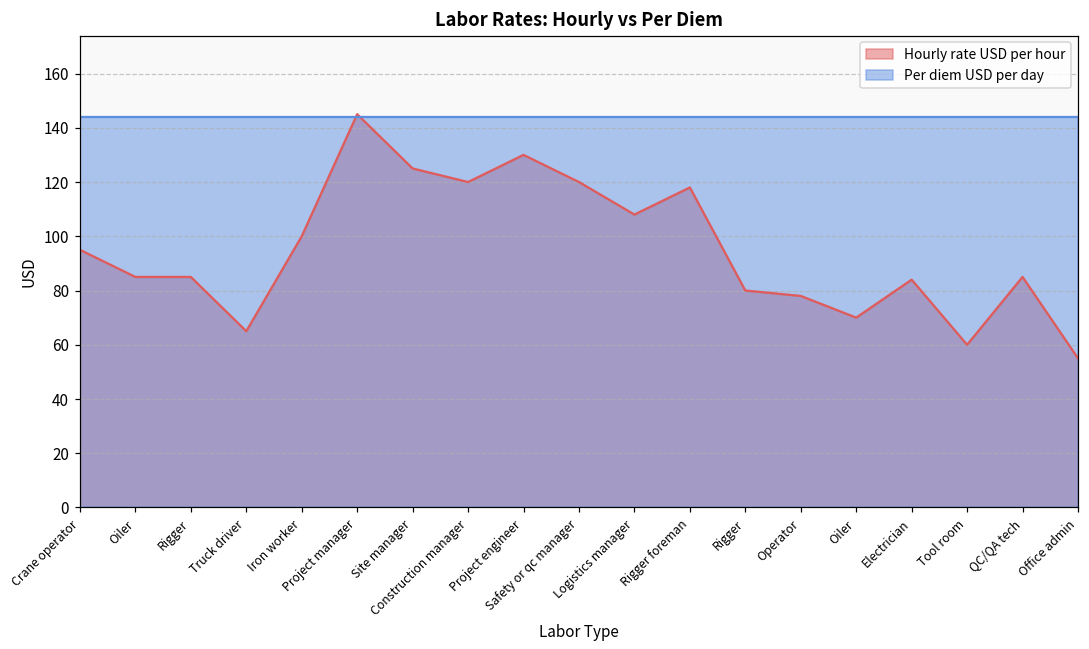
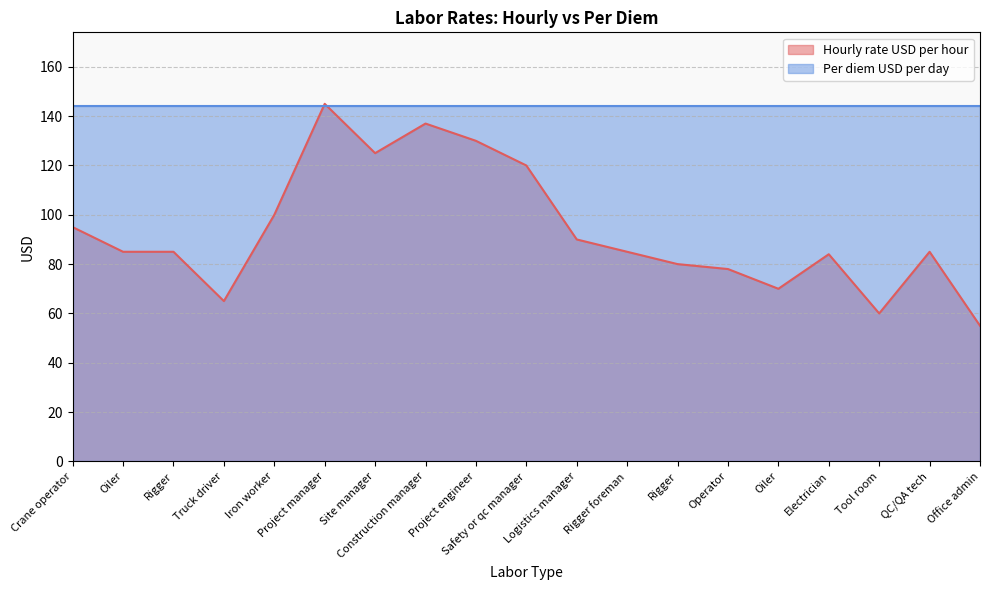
Hourly rate USD per hour, Construction manager: 120 -> 137
Hourly rate USD per hour, Logistics manager: 108 -> 90
Hourly rate USD per hour, Rigger foreman: 118 -> 85
